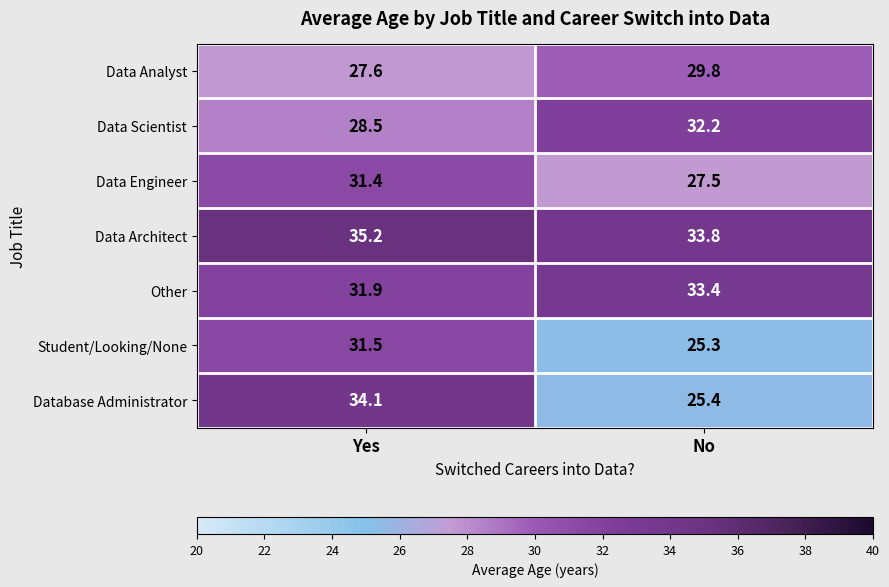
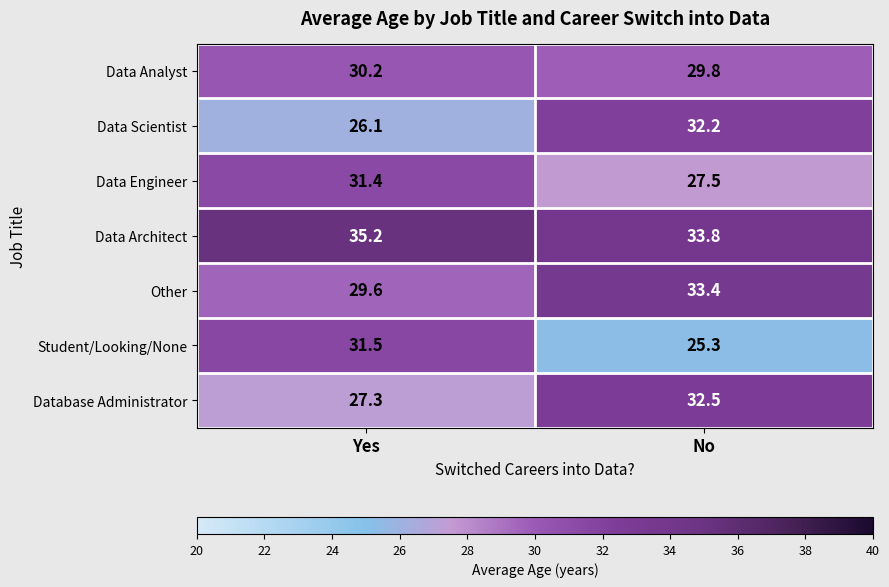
Data Analyst, Yes: 27.6 -> 30.2
Data Scientist, Yes: 28.5 -> 26.1
Other, Yes: 31.9 -> 29.6
Database Administrator, Yes: 34.1 -> 27.3
Database Administrator, No: 25.4 -> 32.5
